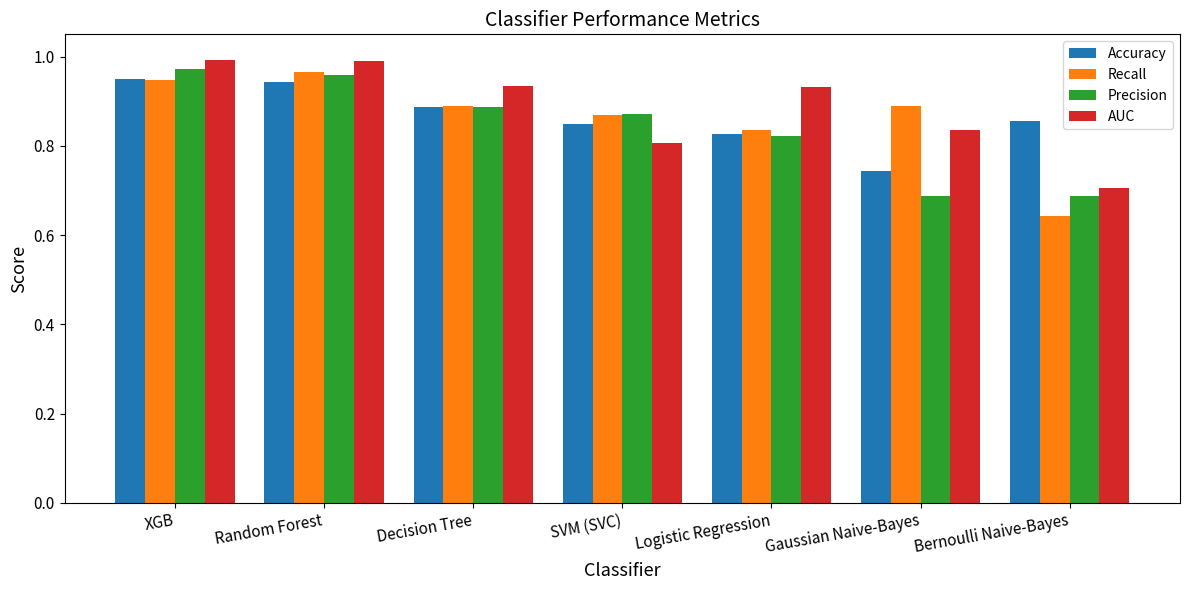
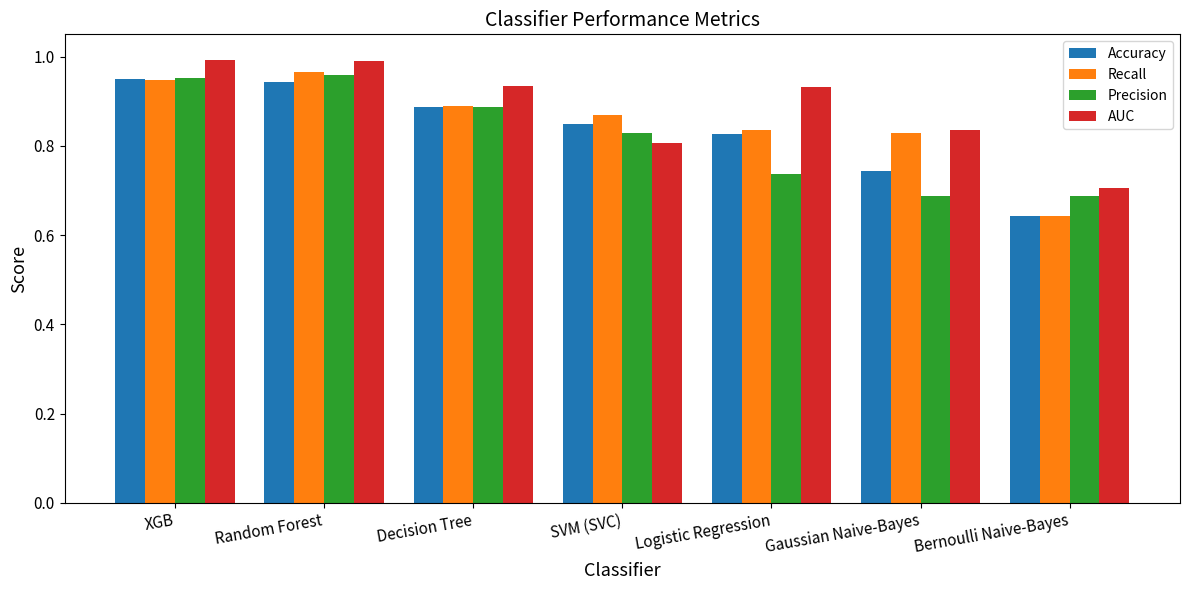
Precision, XGB: 0.97 -> 0.95
Precision, SVM (SVC): 0.87 -> 0.83
Precision, Logistic Regression: 0.82 -> 0.74
Recall, Gaussian Naive-Bayes: 0.89 -> 0.83
Accuracy, Bernoulli Naive-Bayes: 0.85 -> 0.64
